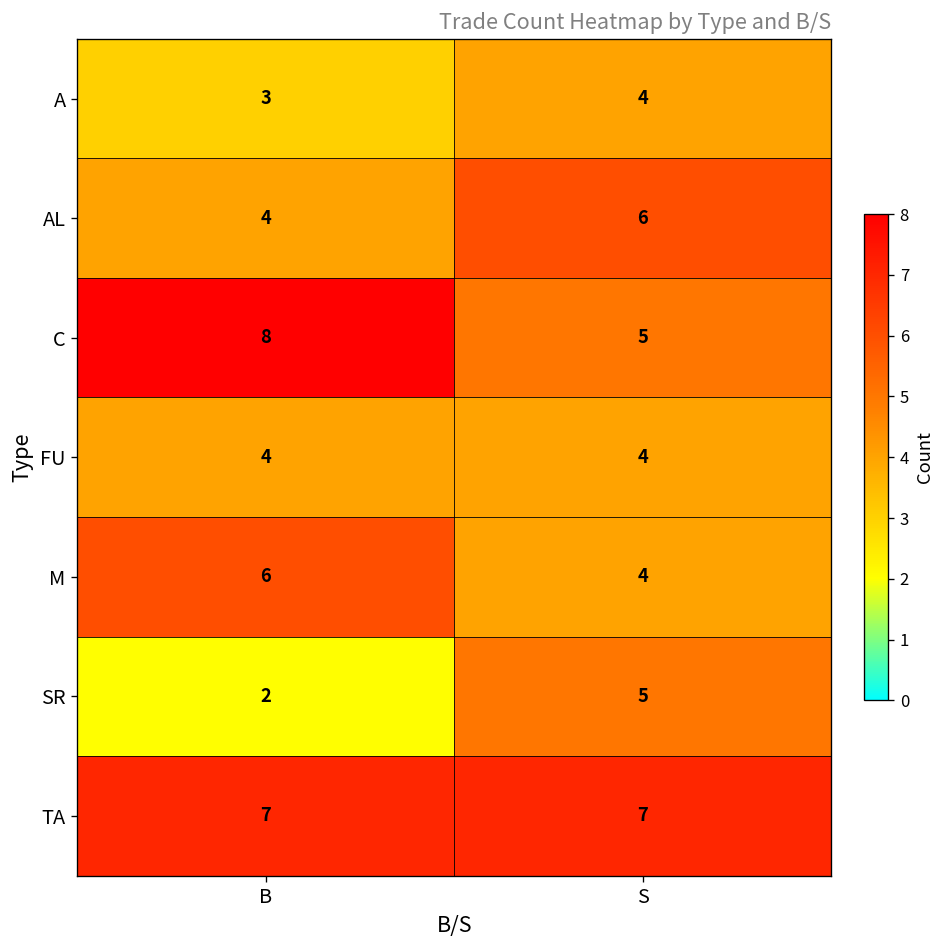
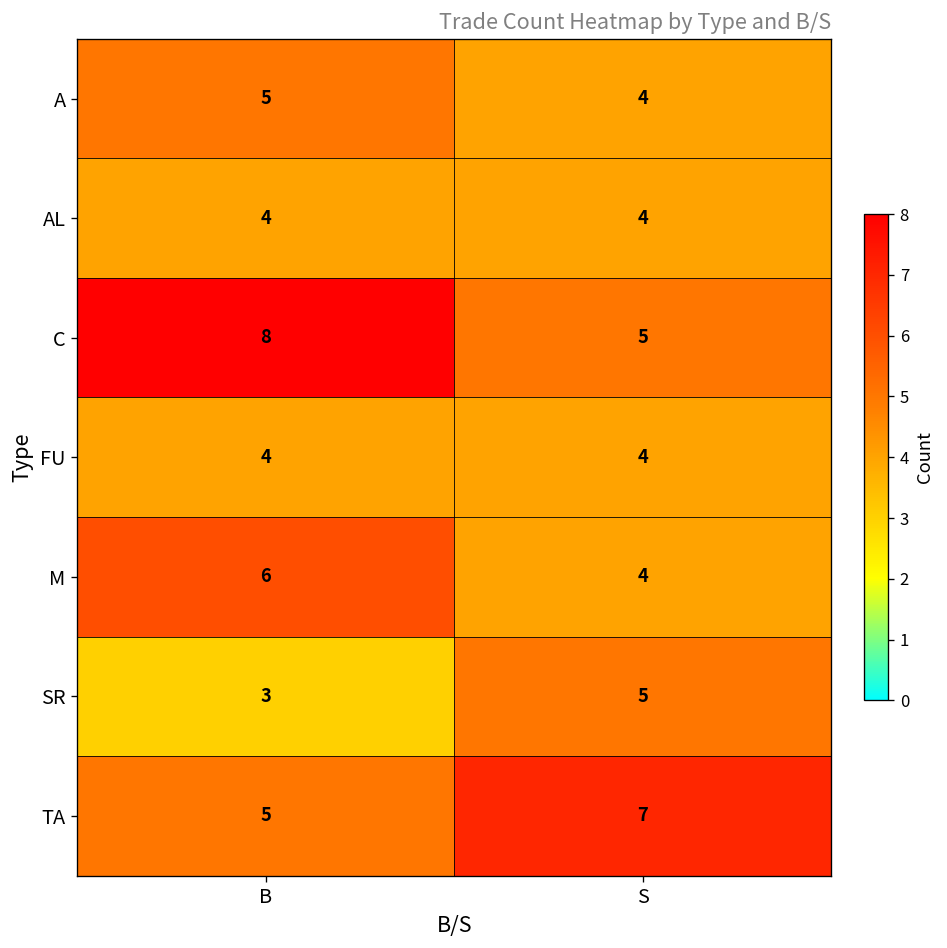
A, B: 3 -> 5
AL, S: 6 -> 4
SR, B: 2 -> 3
TA, B: 7 -> 5
